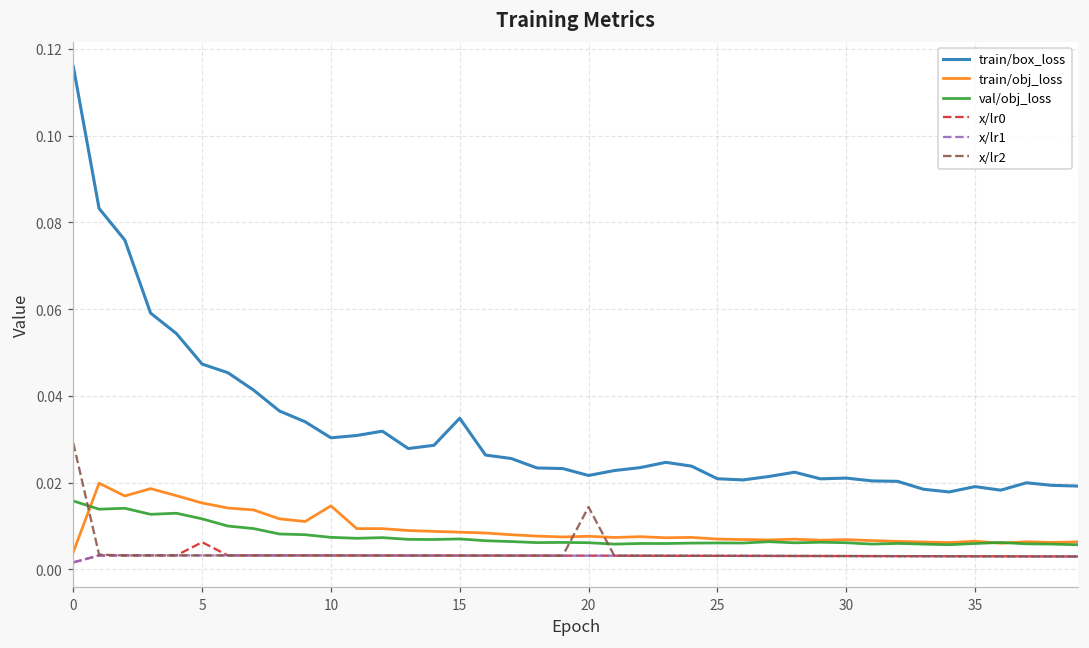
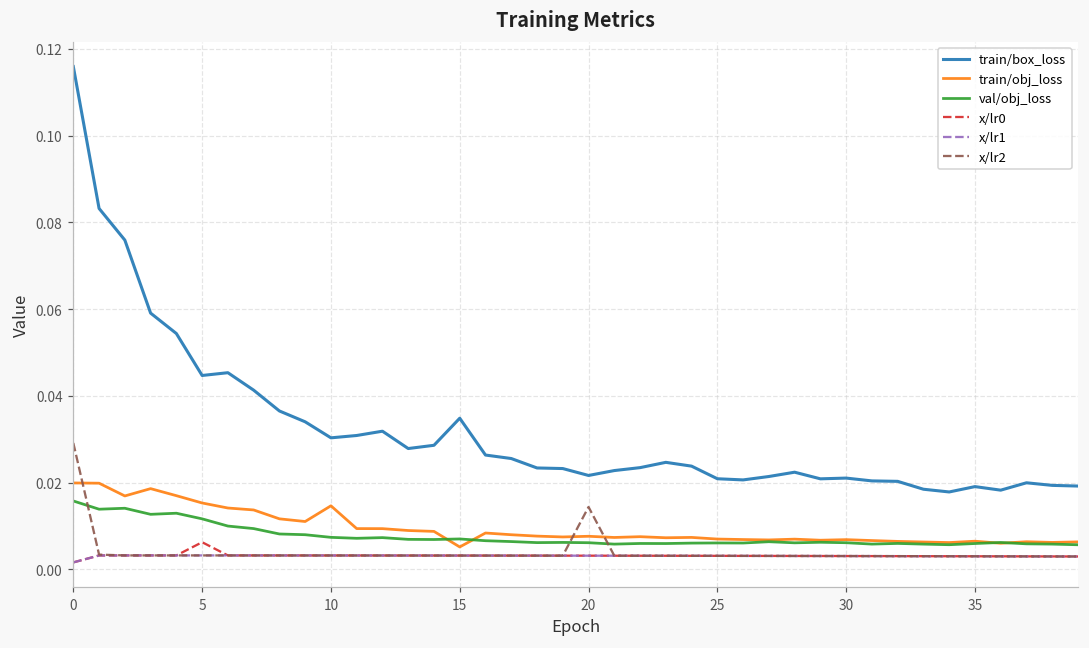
train/obj_loss, 0: 0.004 -> 0.020
train/box_loss, 5: 0.047 -> 0.045
train/obj_loss, 15: 0.009 -> 0.005
